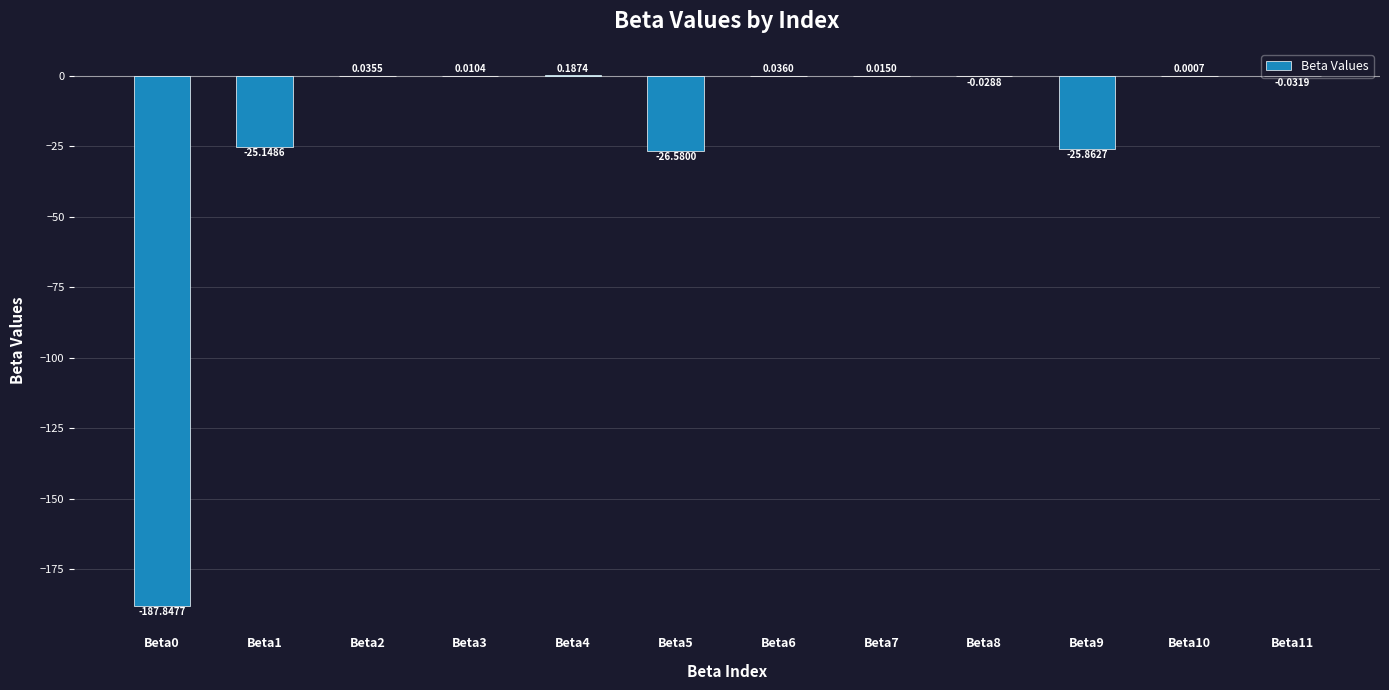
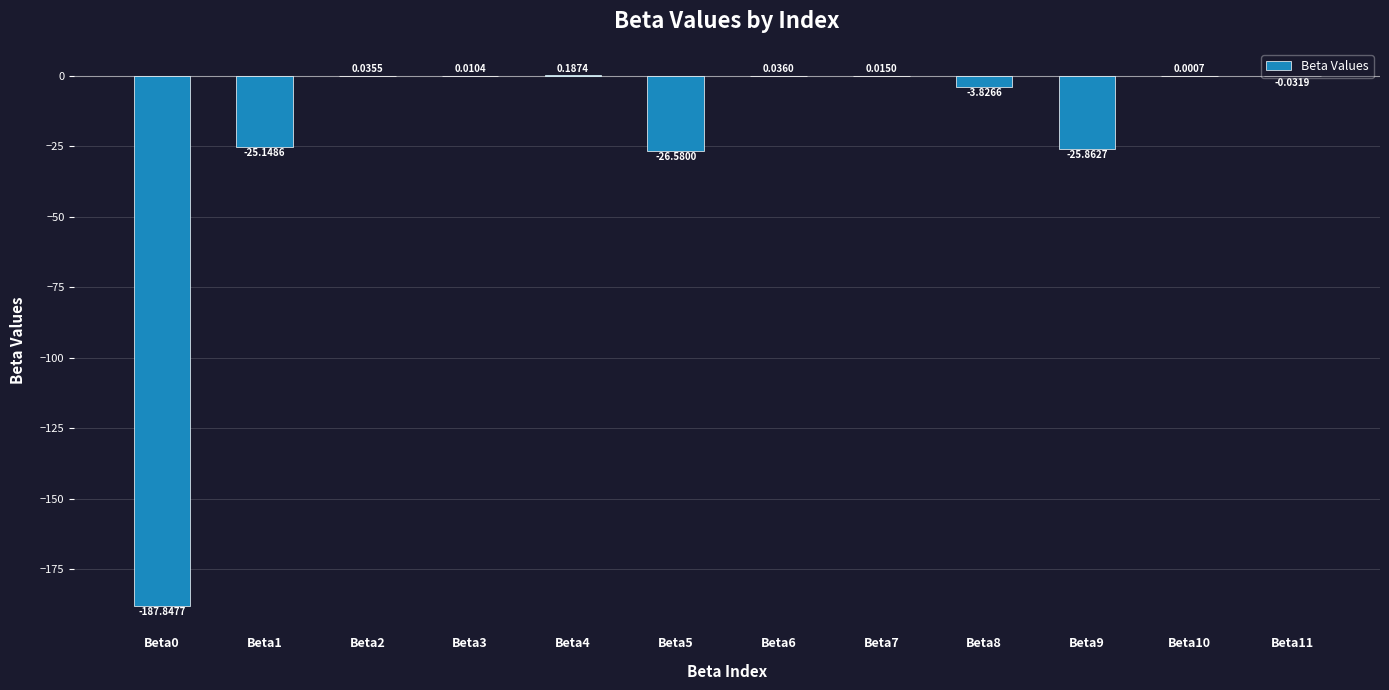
Beta8: -0.0288 -> -3.8266
